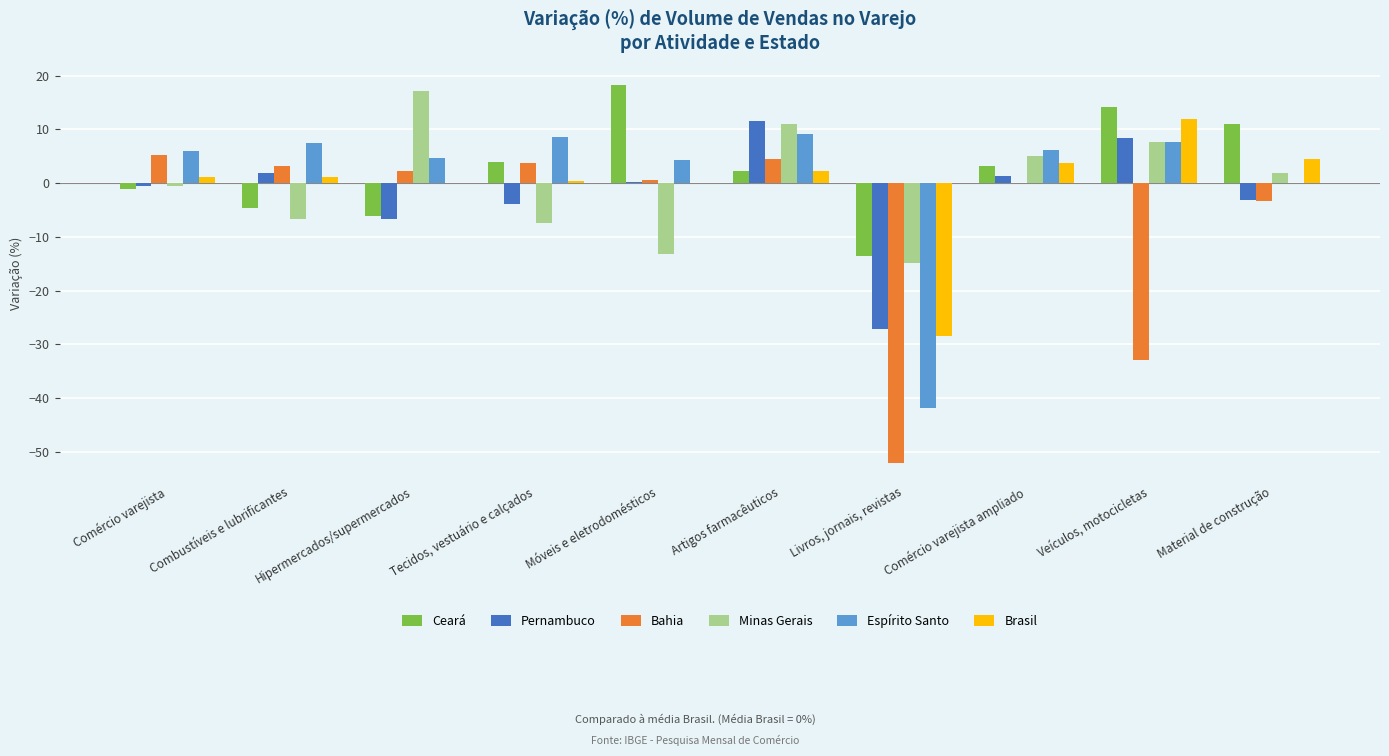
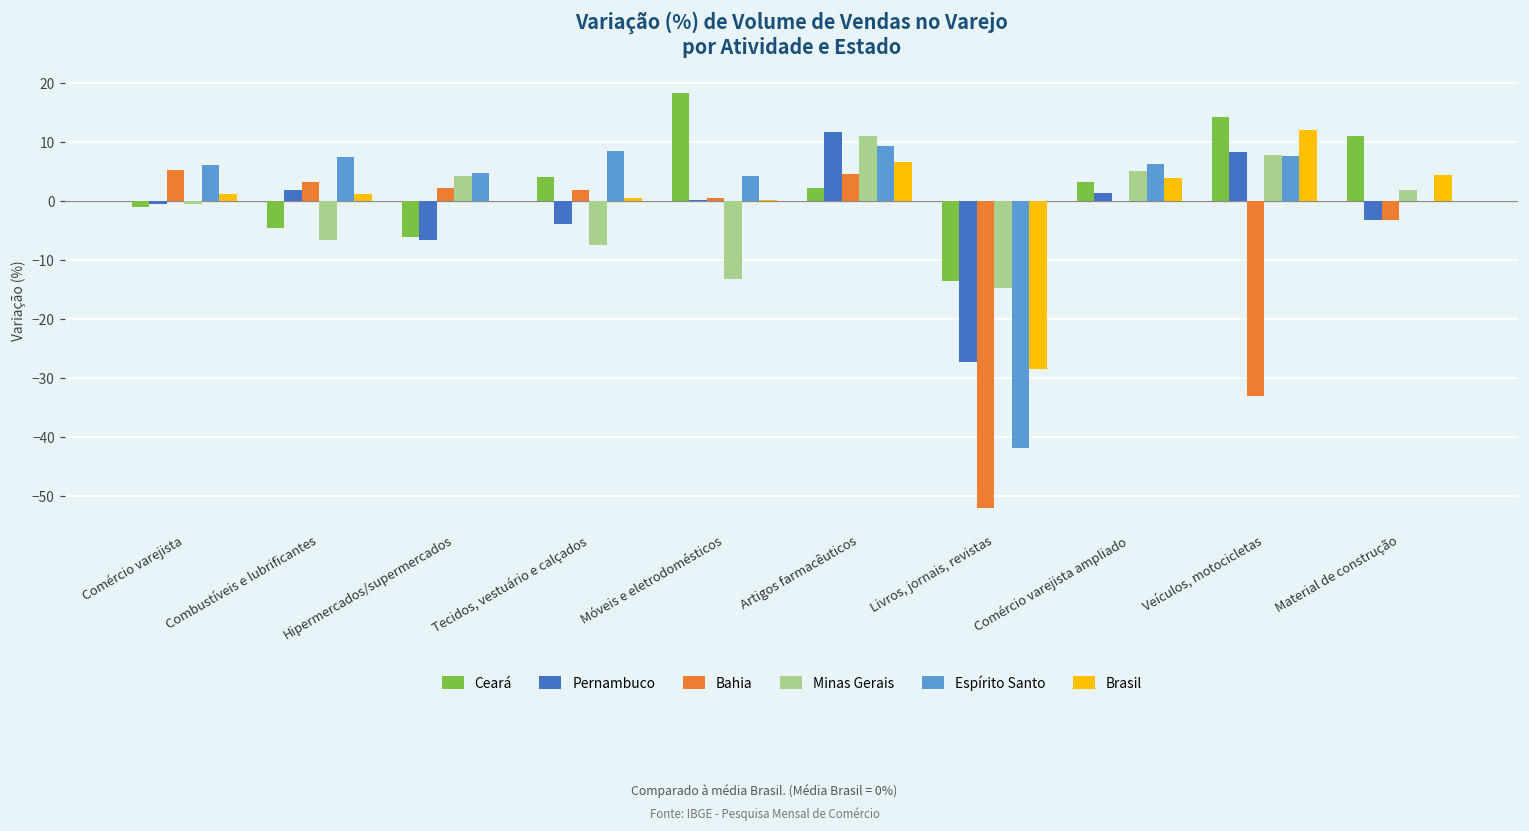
Minas Gerais, Hipermercados/supermercados: 17 -> 4
Bahia, Tecidos, vestuário e calçados: 4 -> 2
Brasil, Artigos farmacêuticos: 2 -> 7
